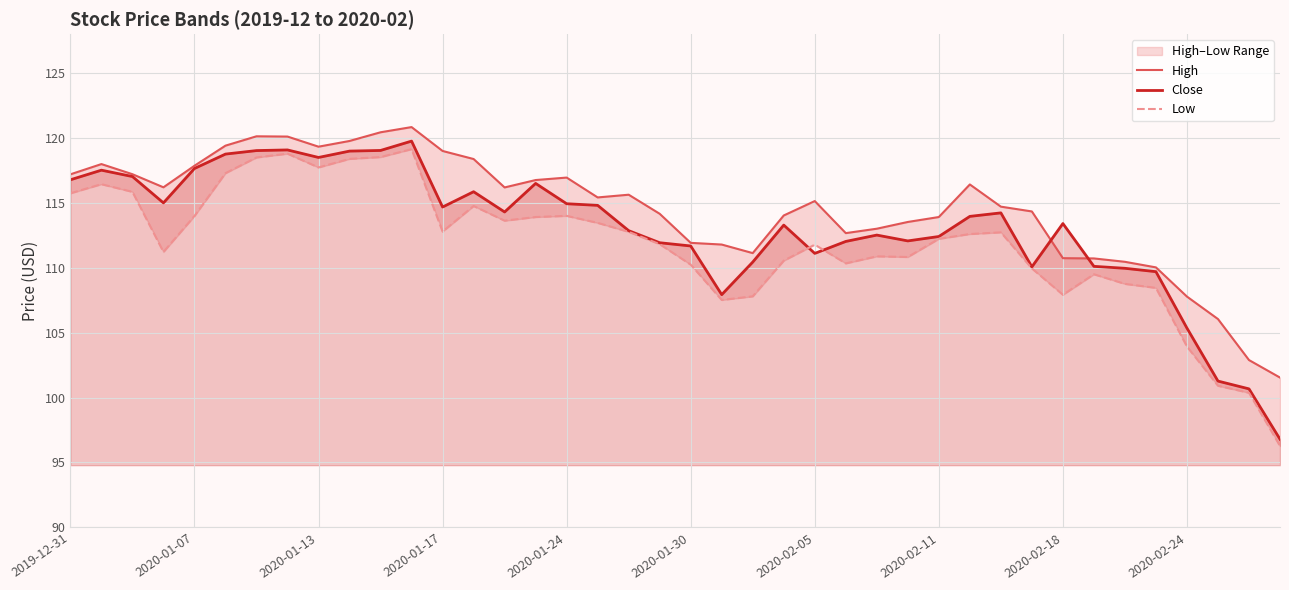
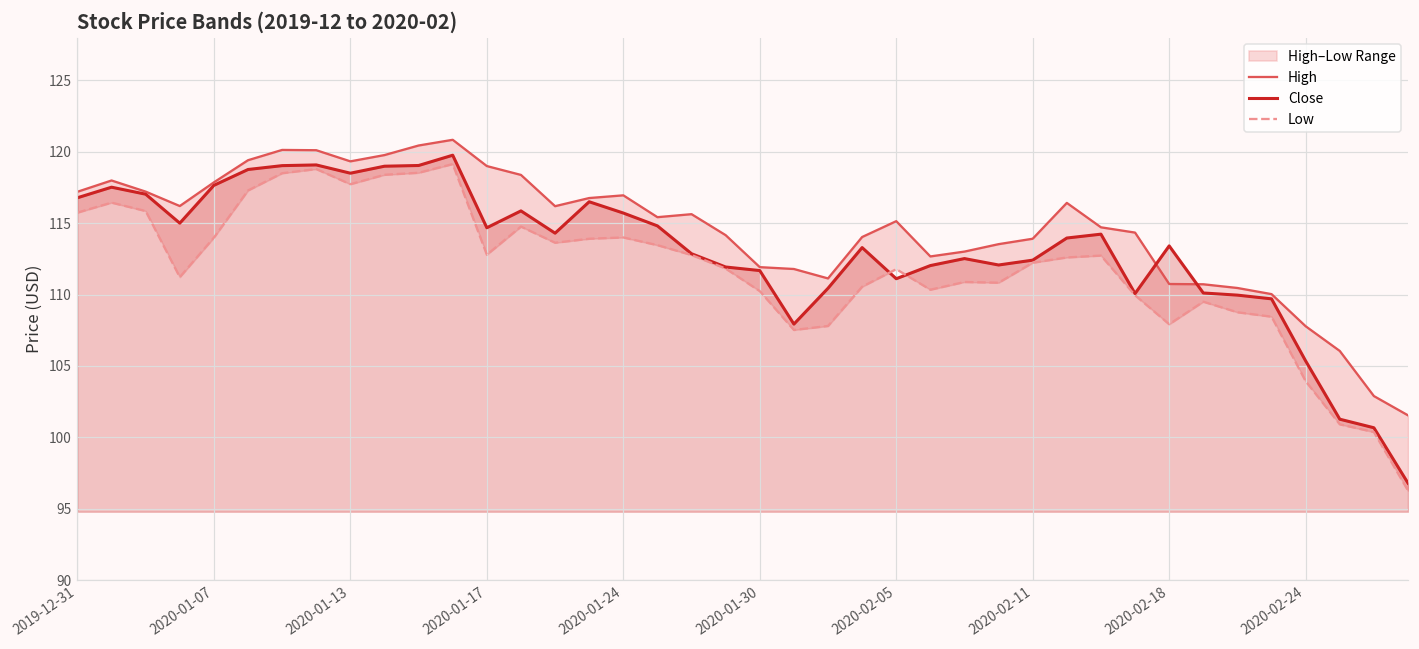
Close, 2020-01-24: 114.9 -> 115.7
